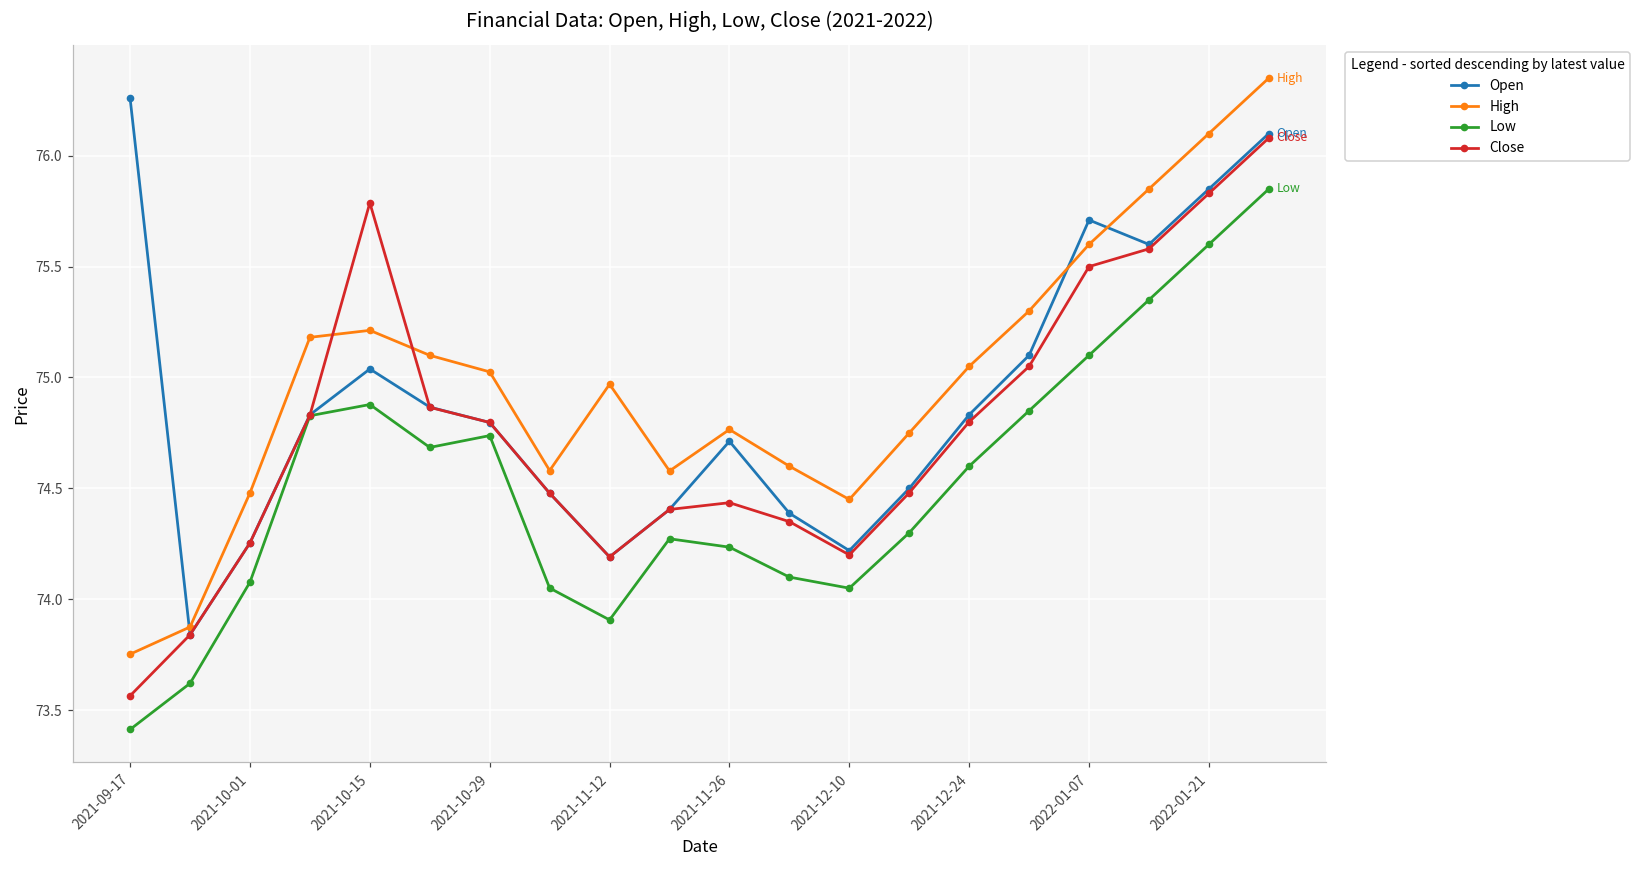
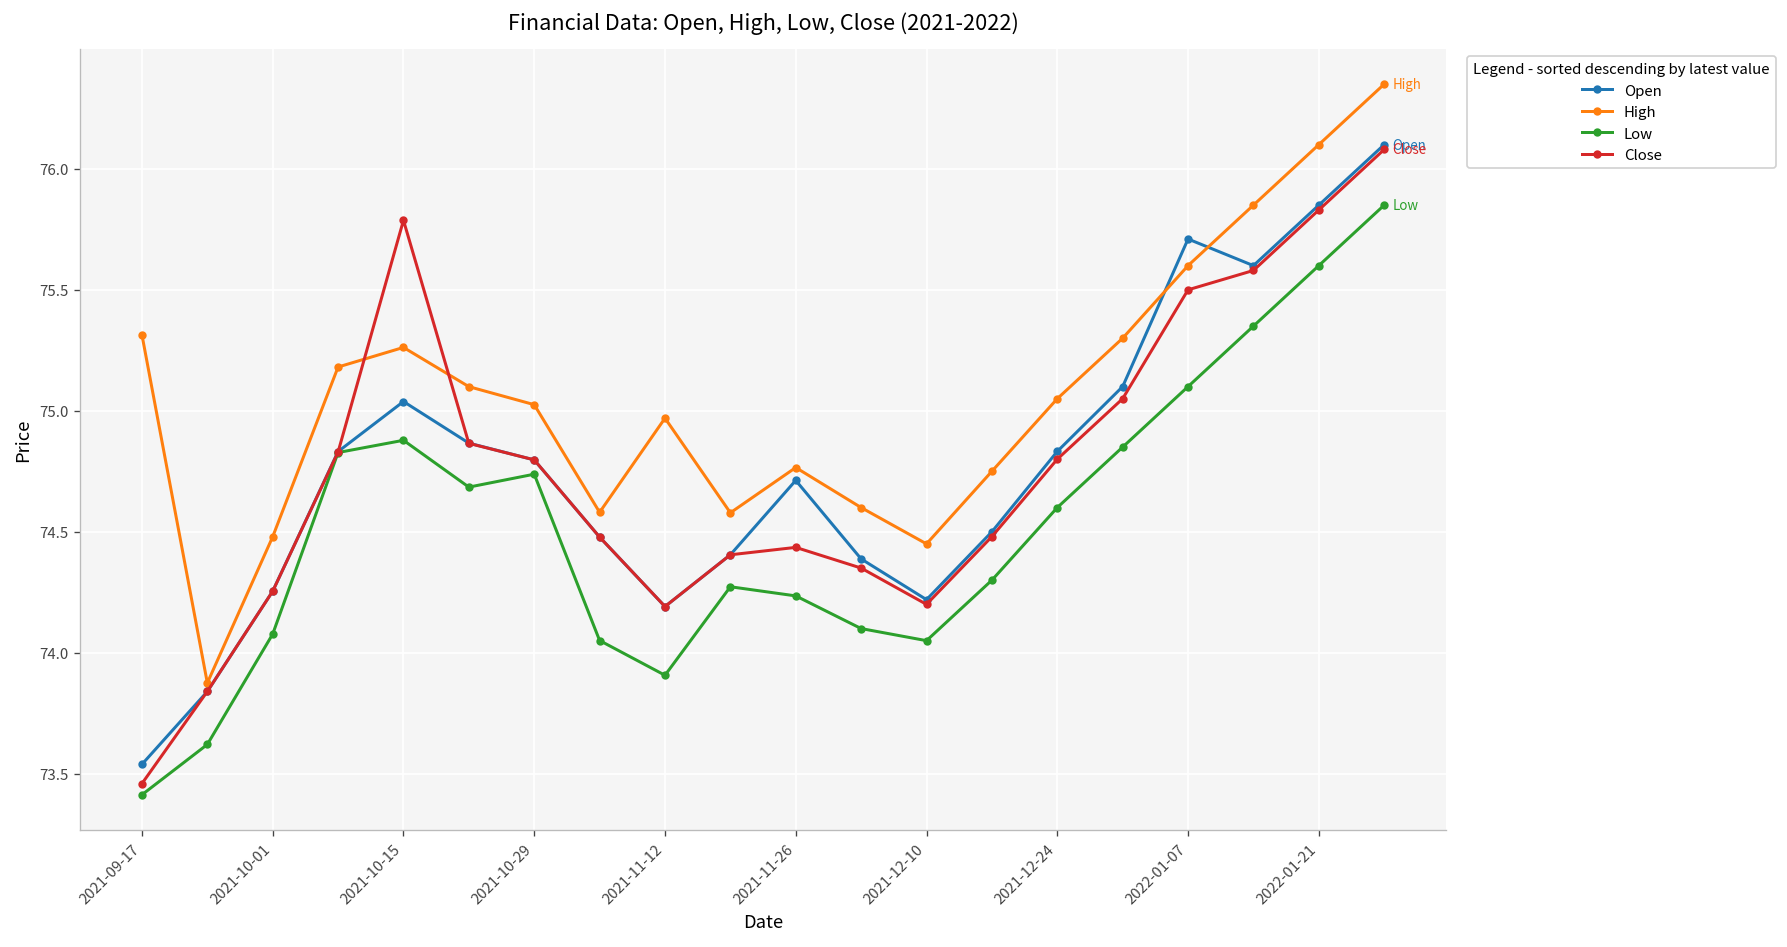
Open, 2021-09-17: 76.26 -> 73.54
High, 2021-09-17: 73.75 -> 75.31
Close, 2021-09-17: 73.56 -> 73.46
High, 2021-10-15: 75.21 -> 75.26
